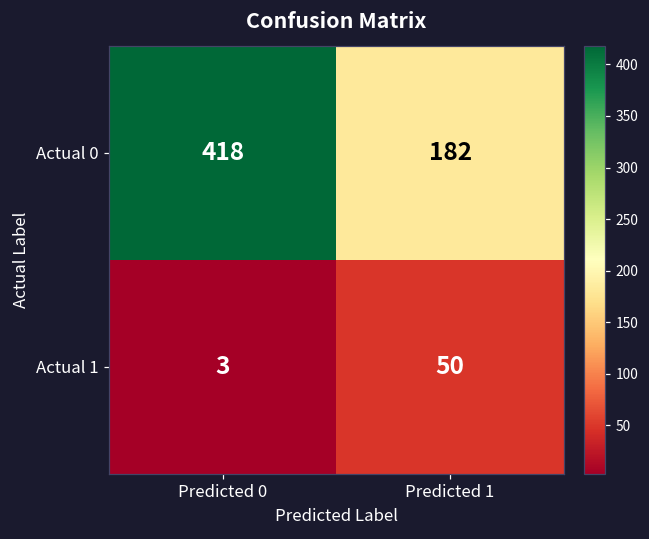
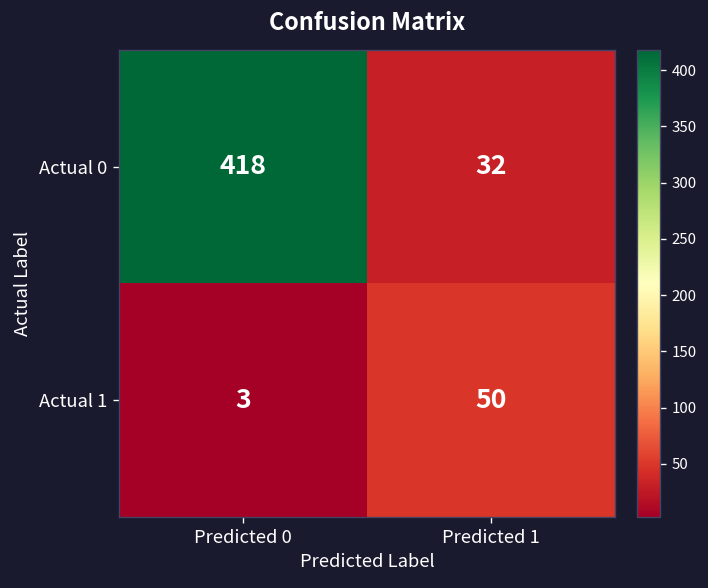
Actual 0, Predicted 1: 182 -> 32
